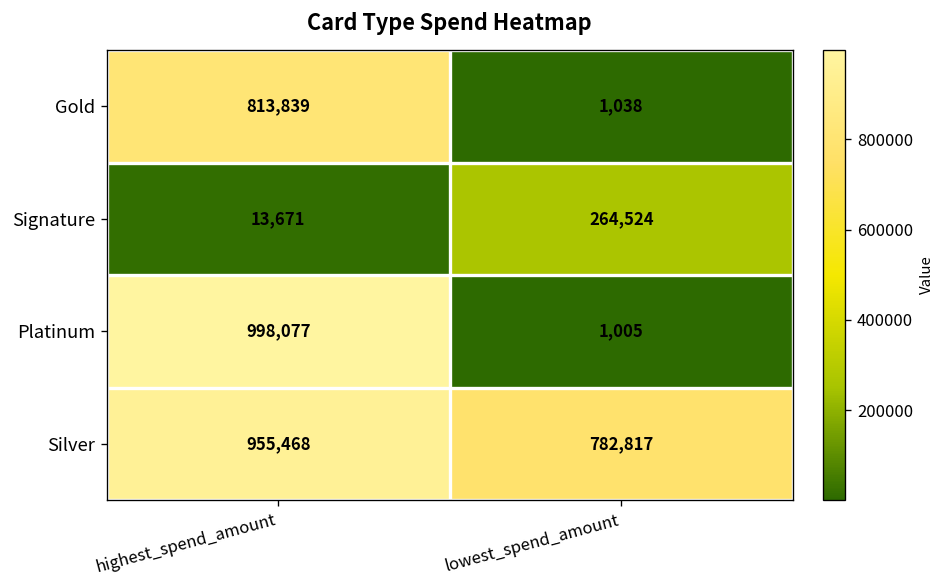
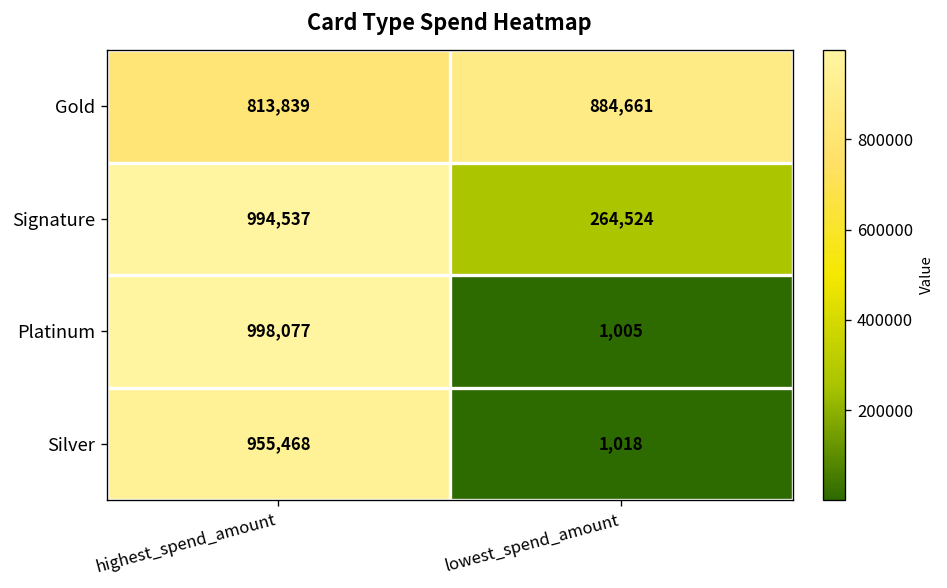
Gold, lowest_spend_amount: 1,038 -> 884,661
Signature, highest_spend_amount: 13,671 -> 994,537
Silver, lowest_spend_amount: 782,817 -> 1,018
